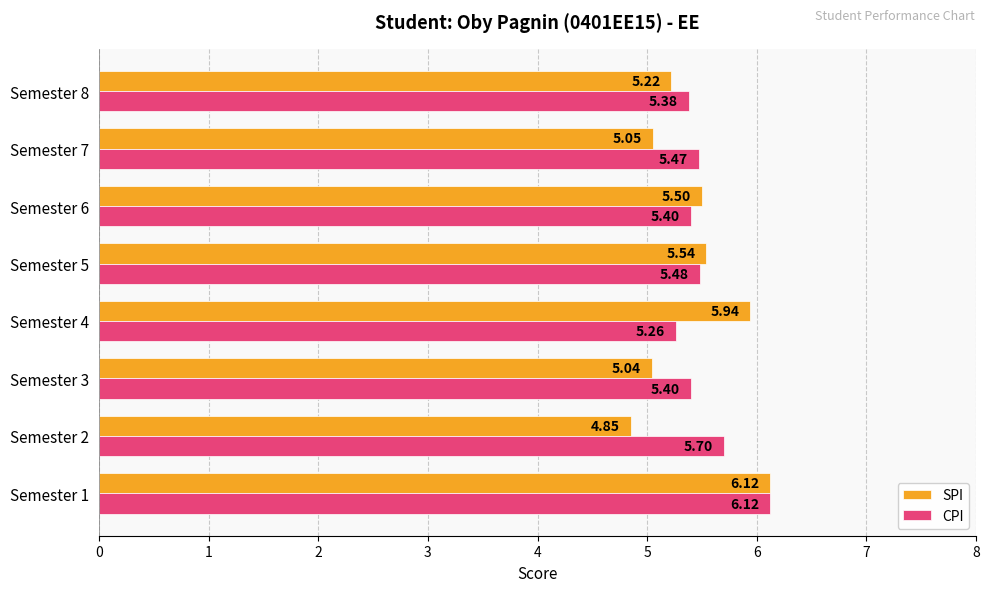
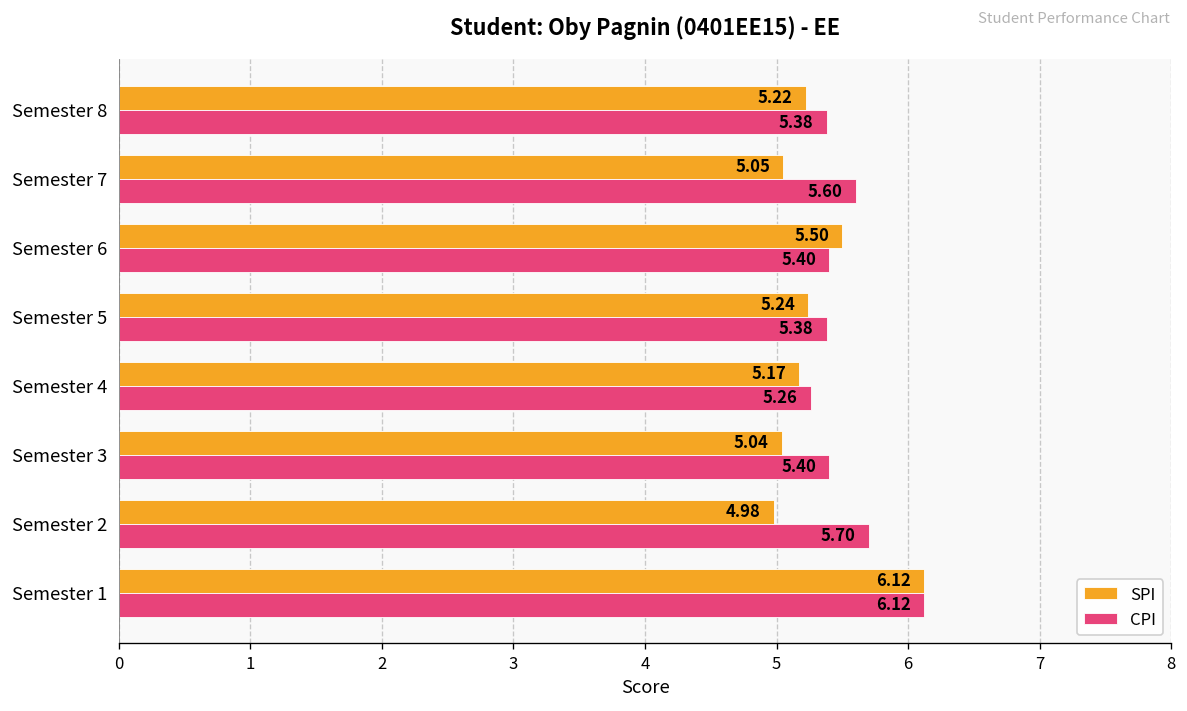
CPI, Semester 7: 5.47 -> 5.60
SPI, Semester 5: 5.54 -> 5.24
CPI, Semester 5: 5.48 -> 5.38
SPI, Semester 4: 5.94 -> 5.17
SPI, Semester 2: 4.85 -> 4.98
